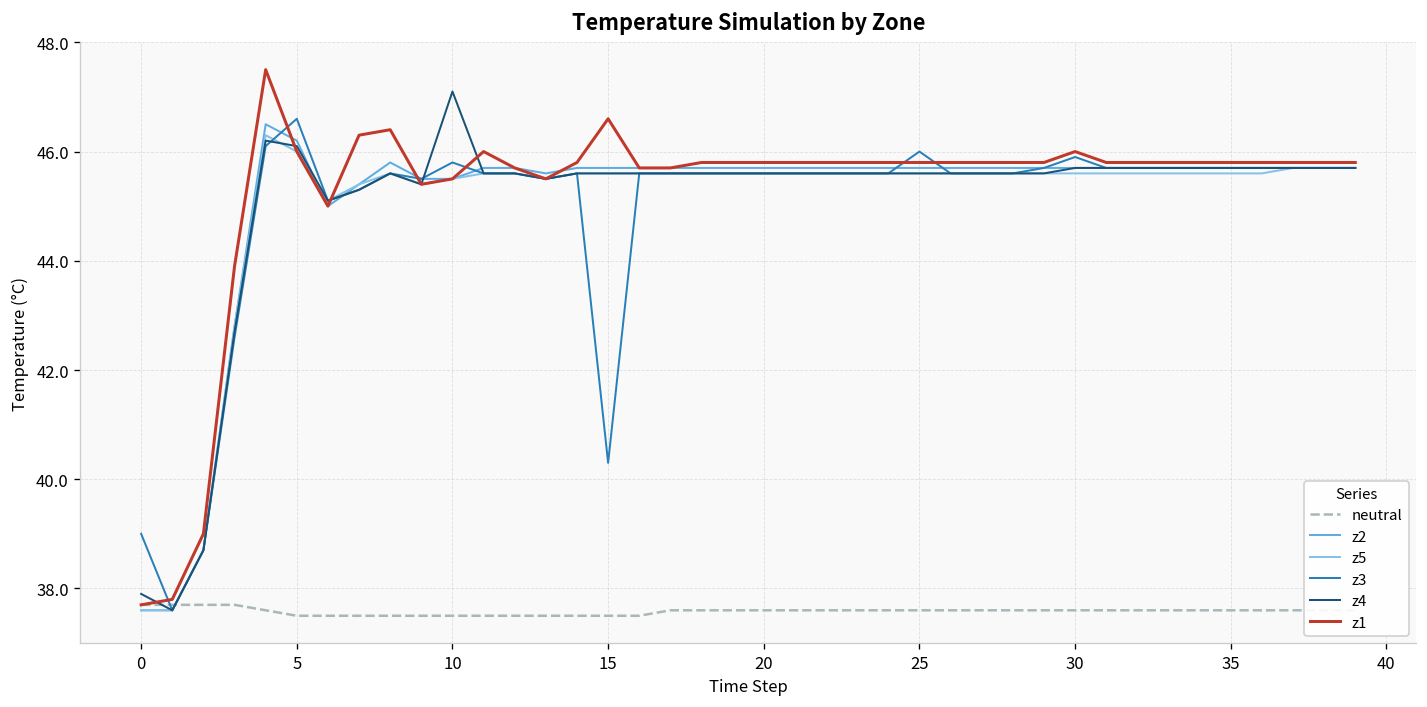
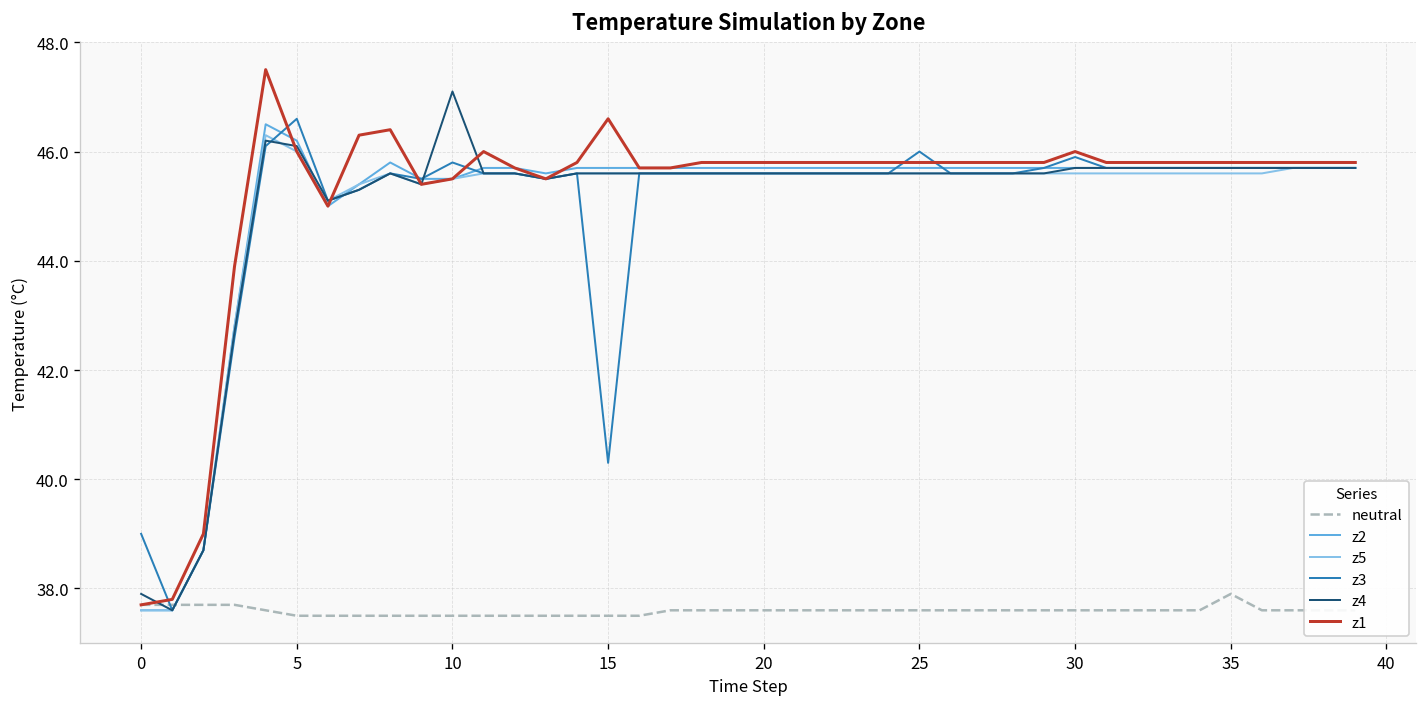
neutral, 35: 37.6 -> 37.9
